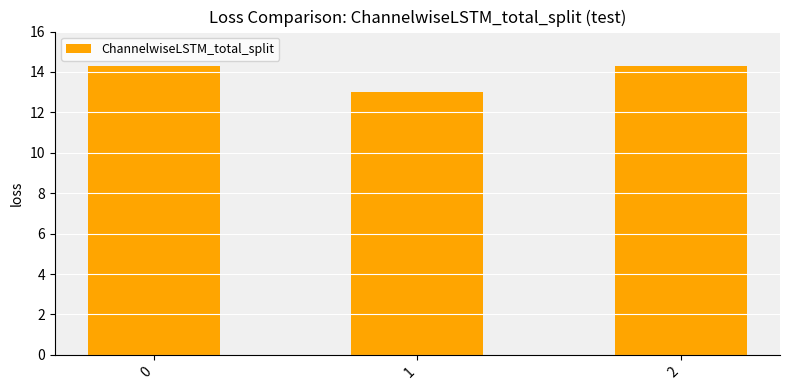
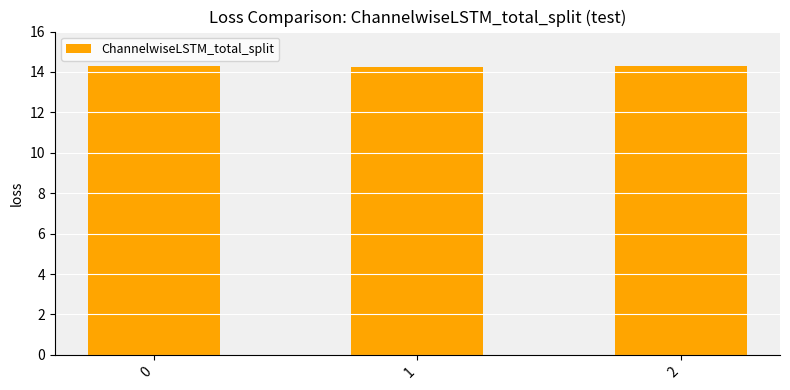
1: 13.0 -> 14.2
